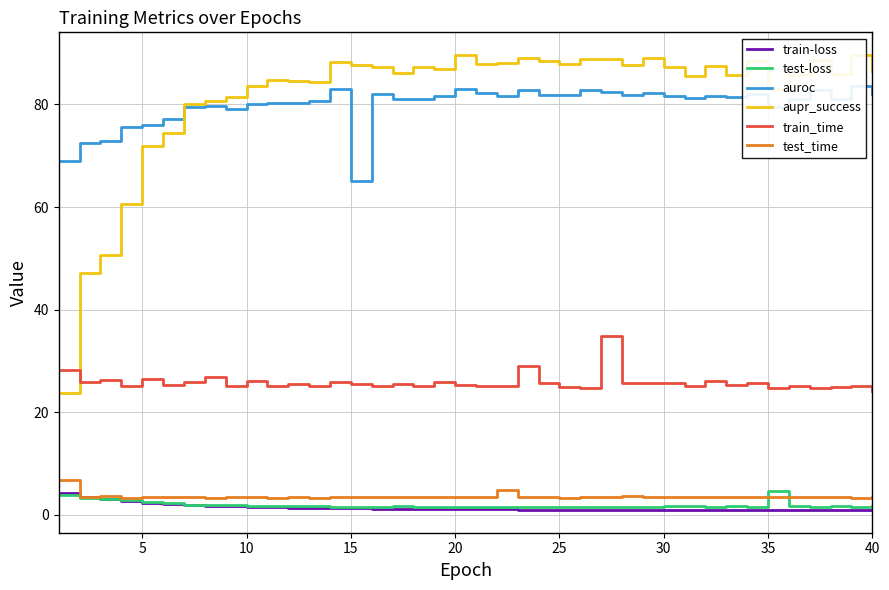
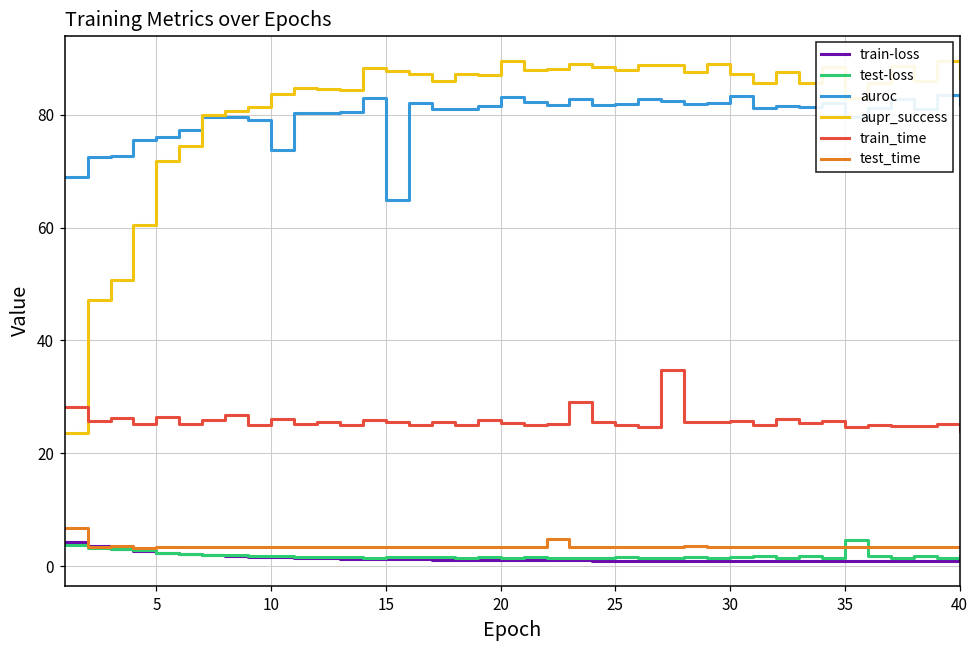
auroc, 10: 80 -> 74
auroc, 30: 82 -> 83
